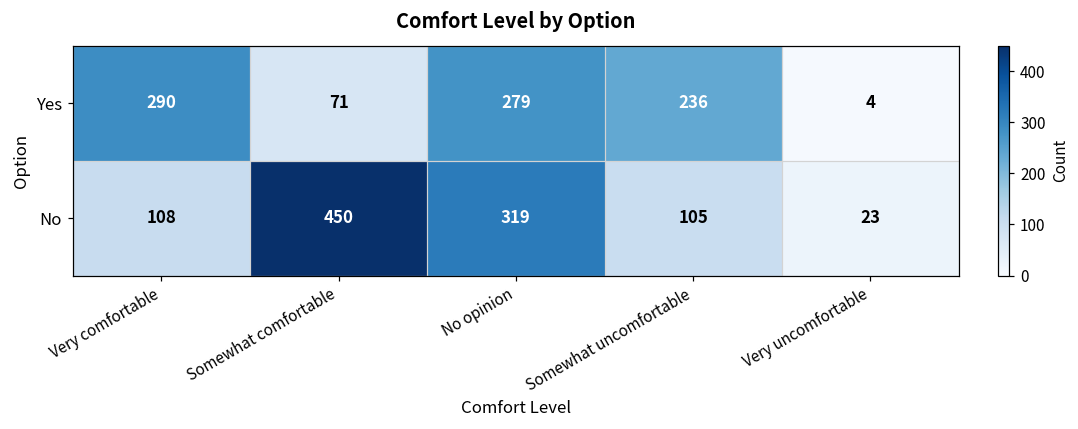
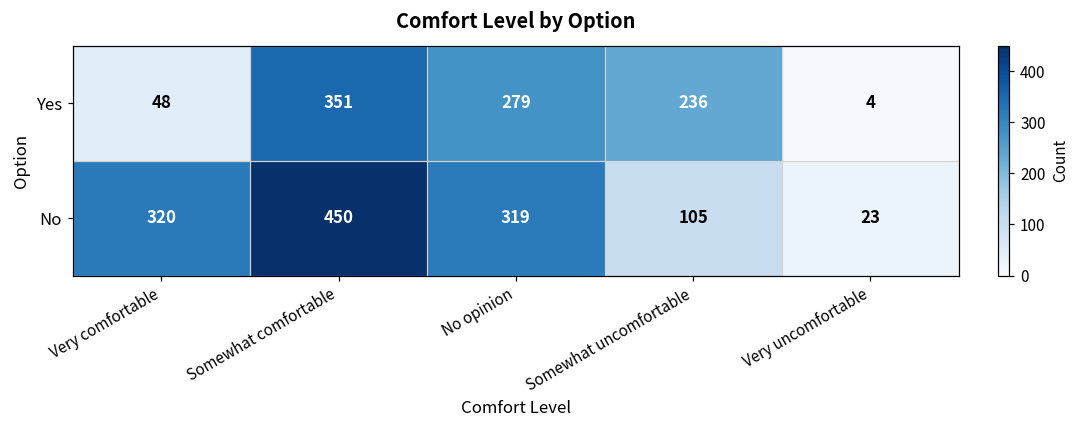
Yes, Very comfortable: 290 -> 48
Yes, Somewhat comfortable: 71 -> 351
No, Very comfortable: 108 -> 320
